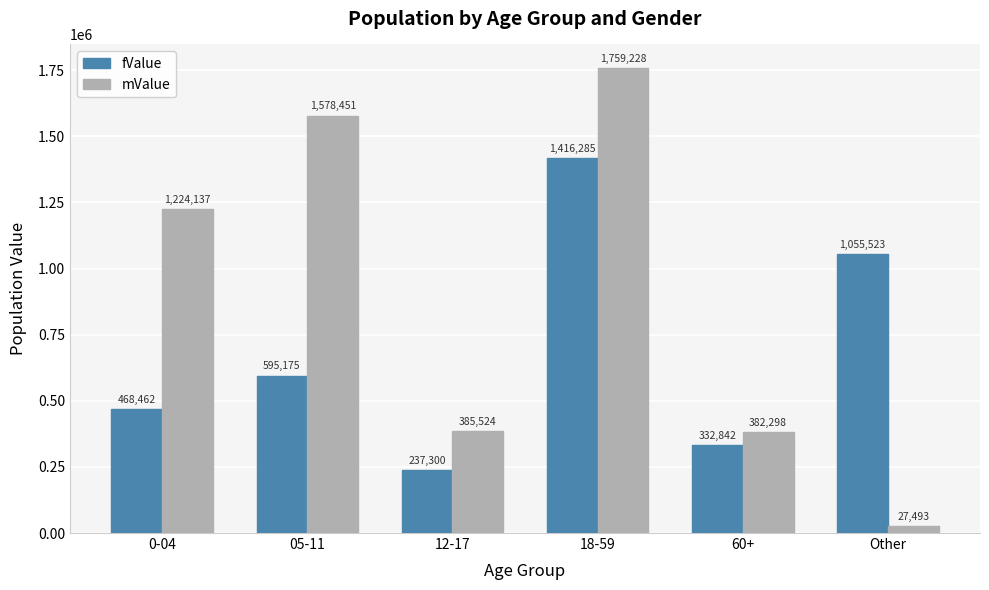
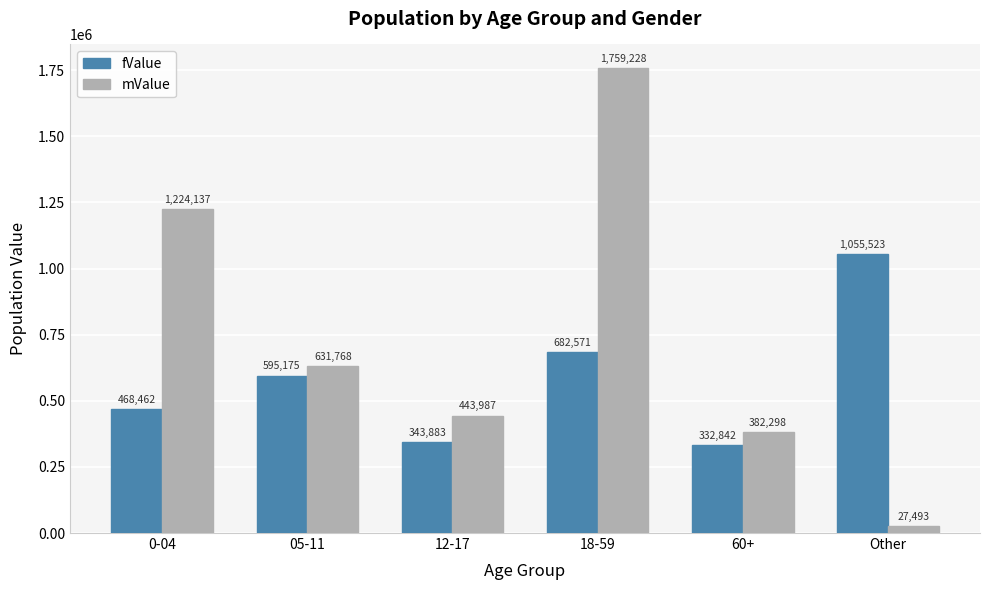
mValue, 05-11: 1,578,451 -> 631,768
fValue, 12-17: 237,300 -> 343,883
mValue, 12-17: 385,524 -> 443,987
fValue, 18-59: 1,416,285 -> 682,571
